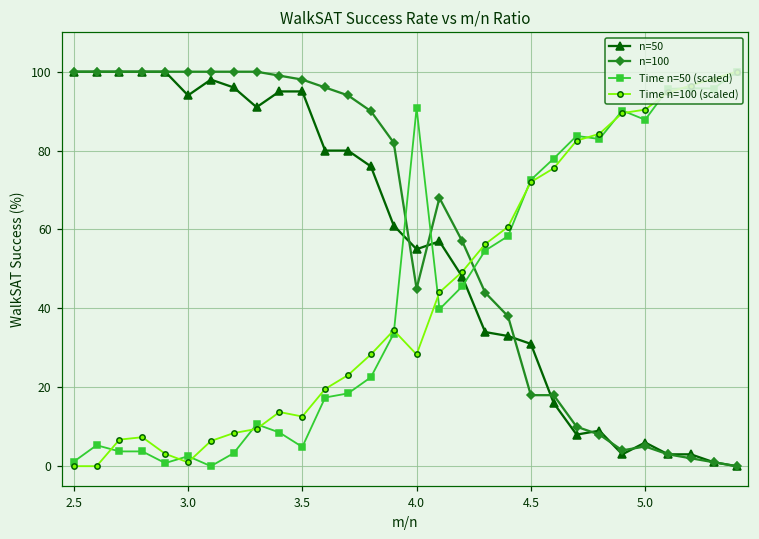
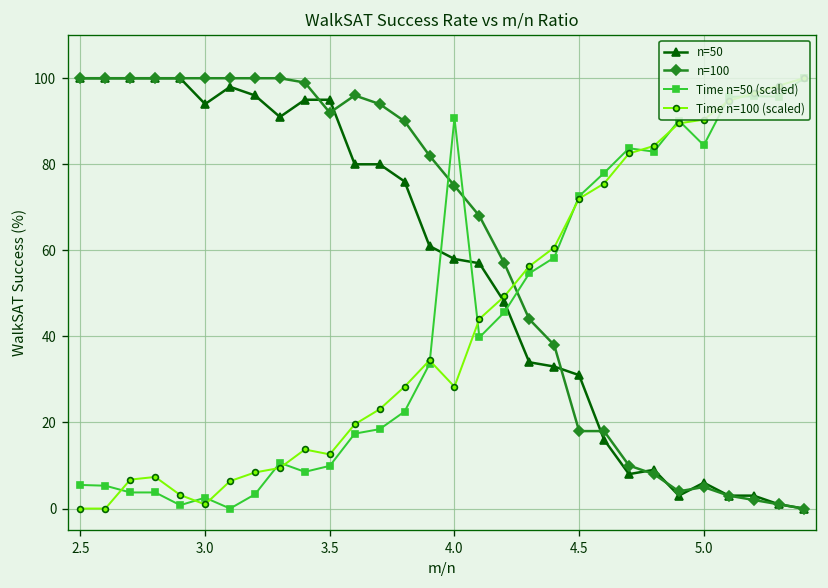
Time n=50 (scaled), 2.5: 1 -> 5
n=100, 3.5: 98 -> 92
Time n=50 (scaled), 3.5: 5 -> 10
n=50, 4.0: 55 -> 58
n=100, 4.0: 45 -> 75
Time n=50 (scaled), 5.0: 88 -> 84
